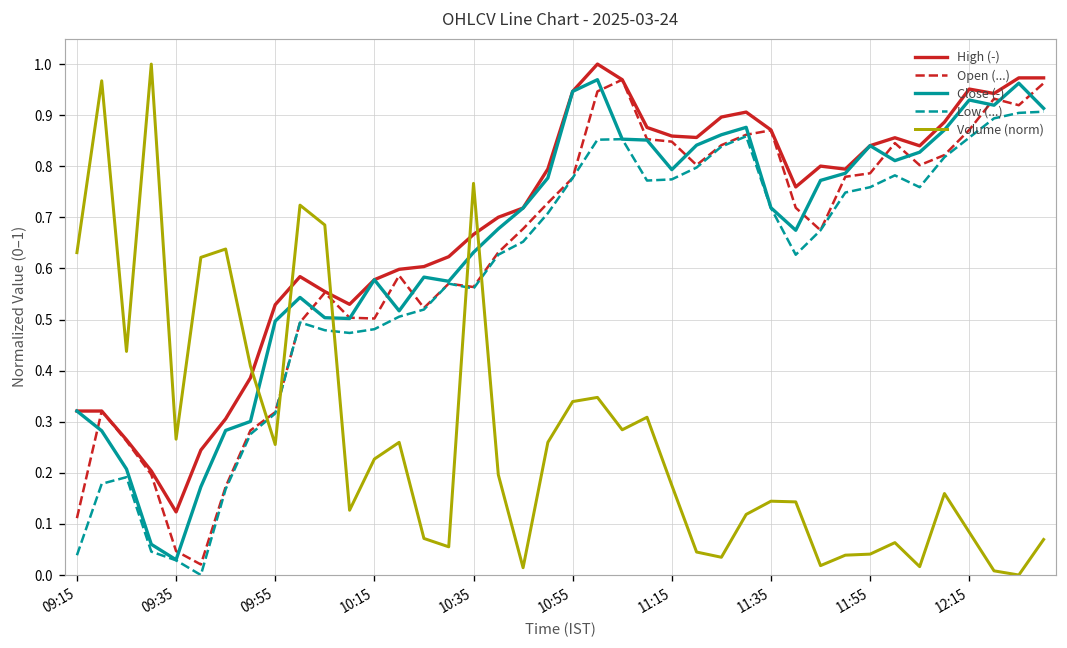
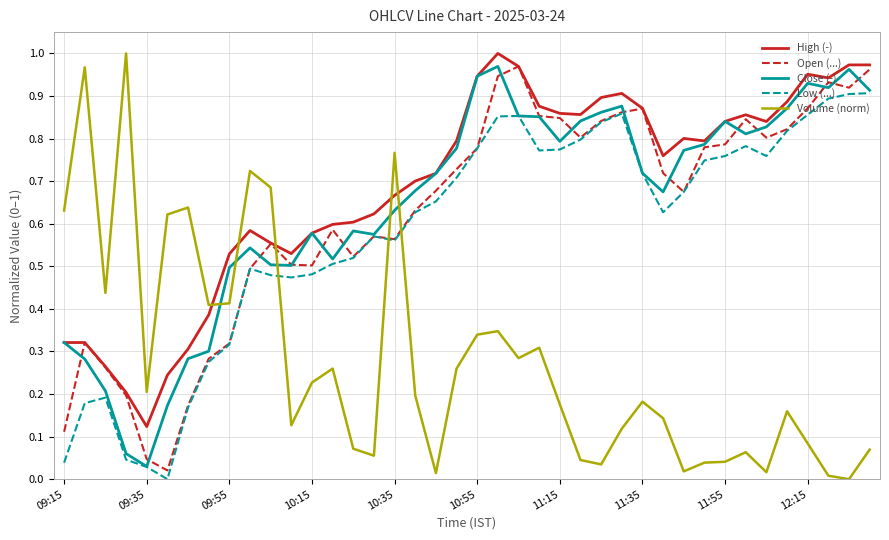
Volume (norm), 09:35: 0.27 -> 0.20
Volume (norm), 09:55: 0.26 -> 0.41
Volume (norm), 11:35: 0.14 -> 0.18
